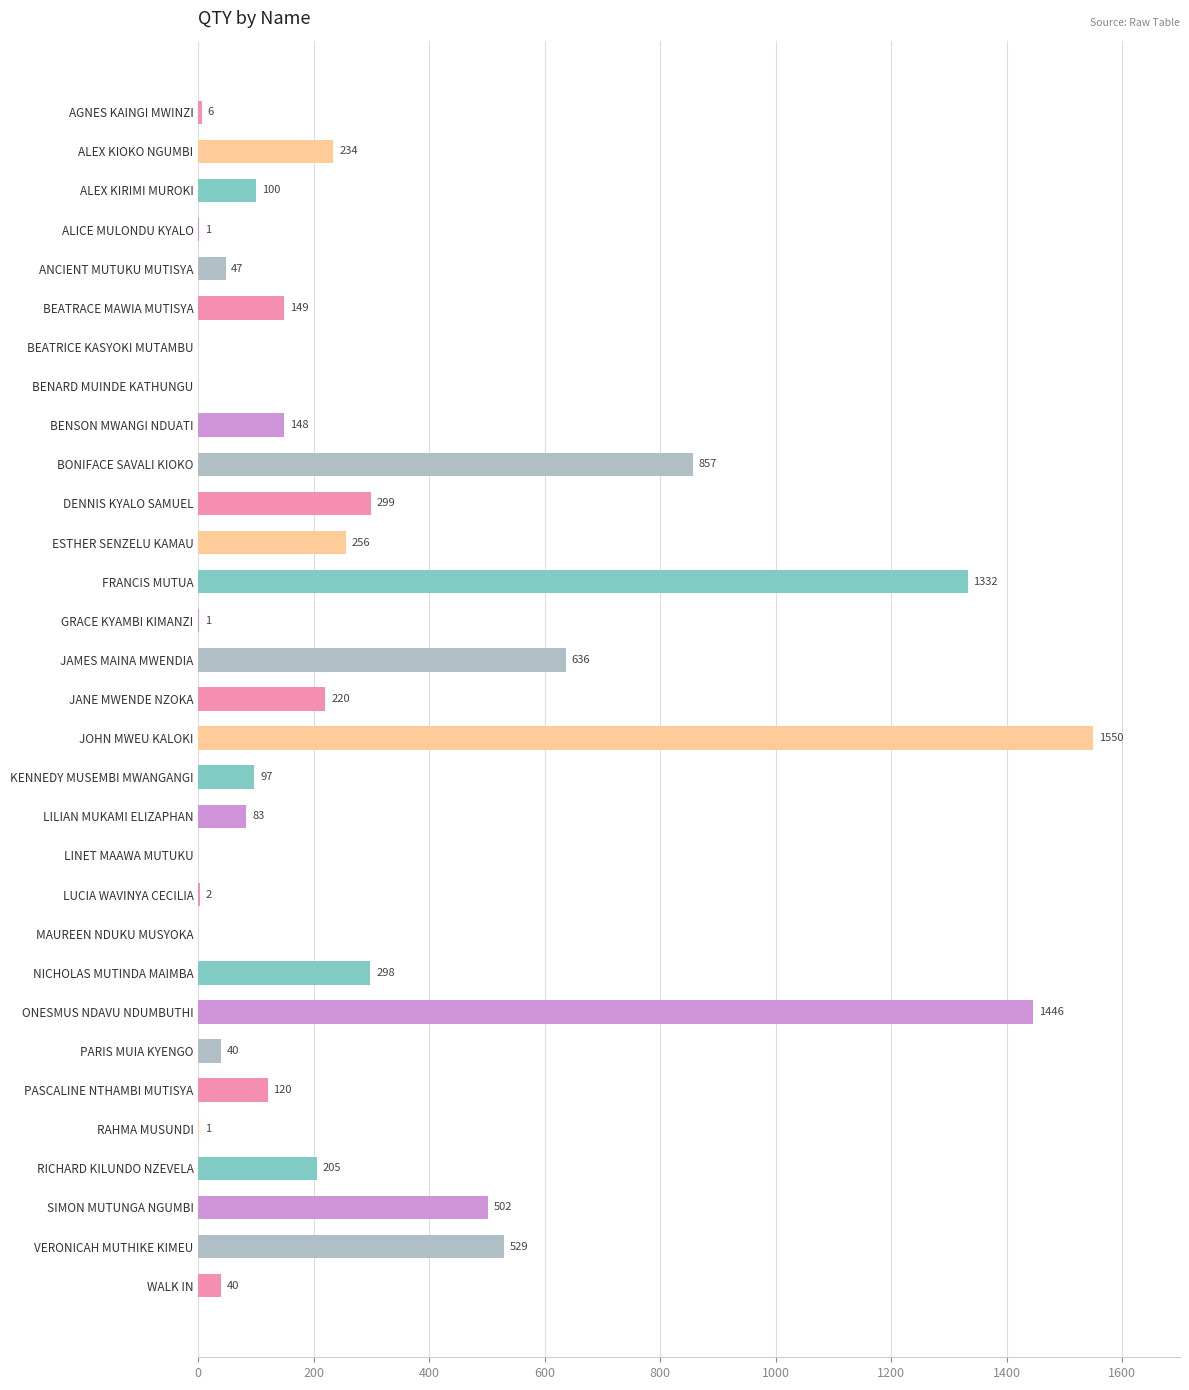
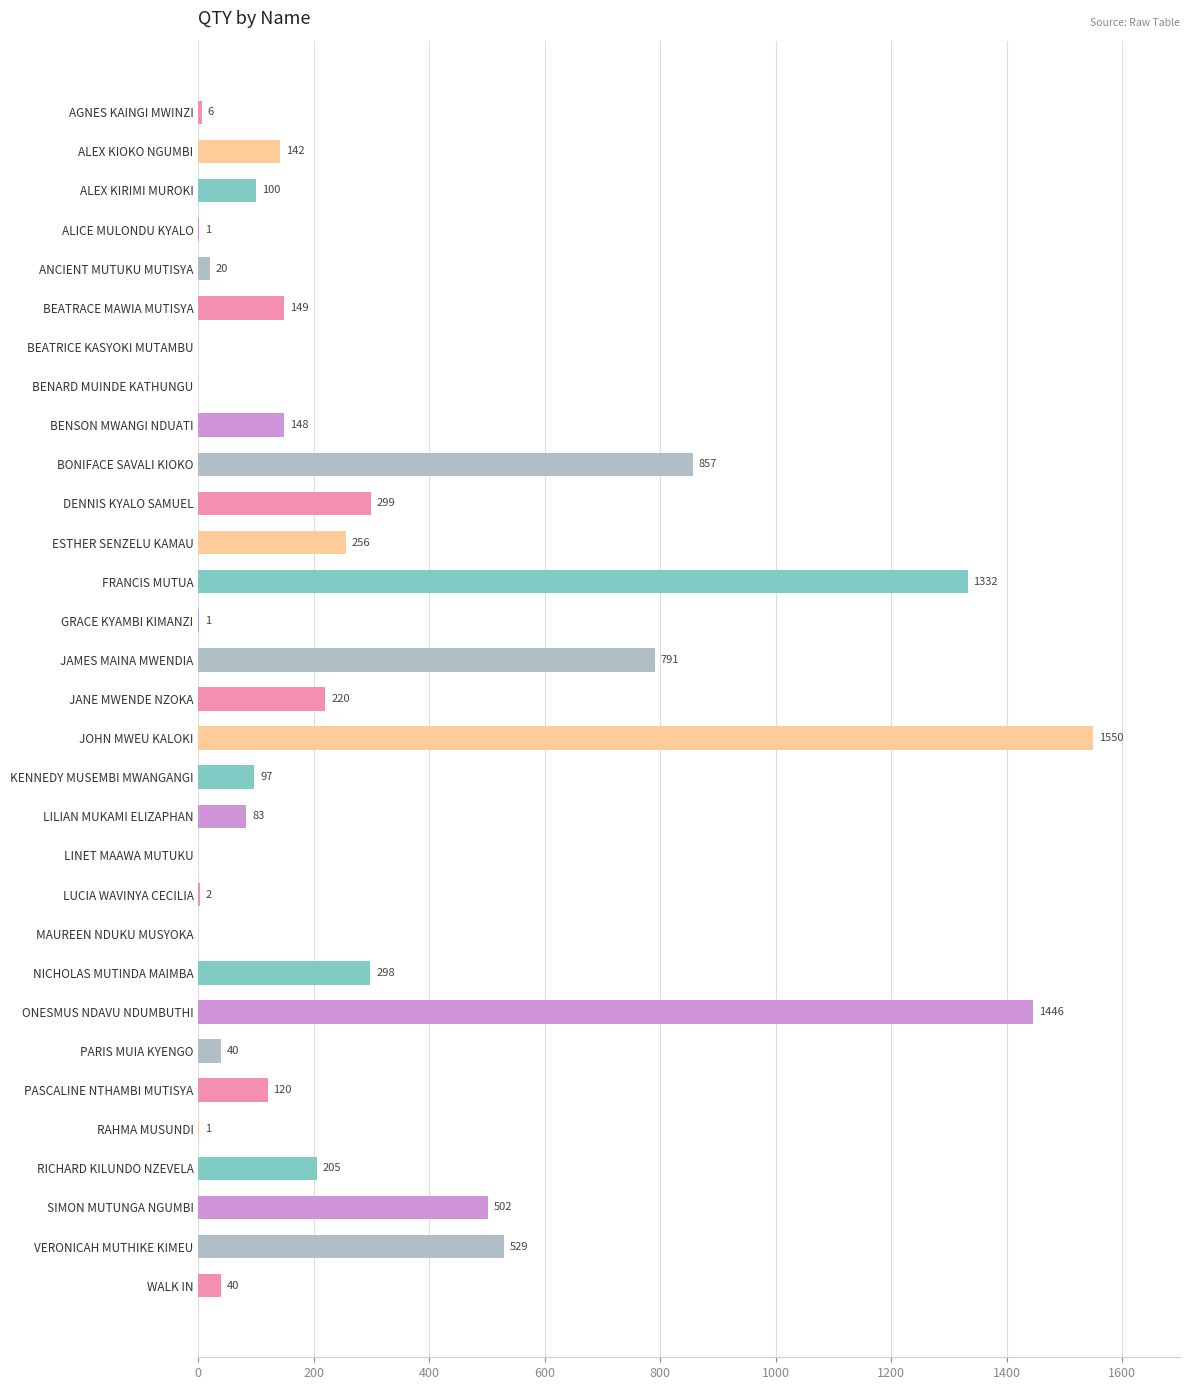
ALEX KIOKO NGUMBI: 234 -> 142
ANCIENT MUTUKU MUTISYA: 47 -> 20
JAMES MAINA MWENDIA: 636 -> 791
